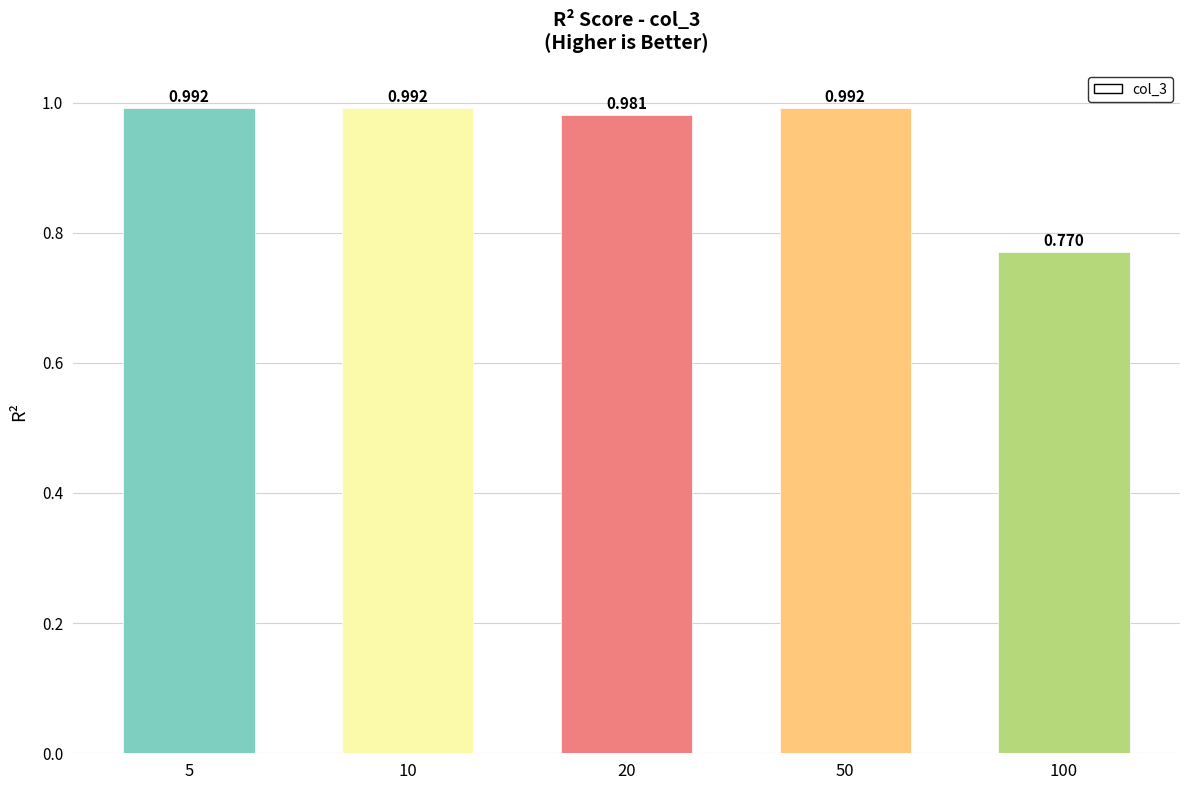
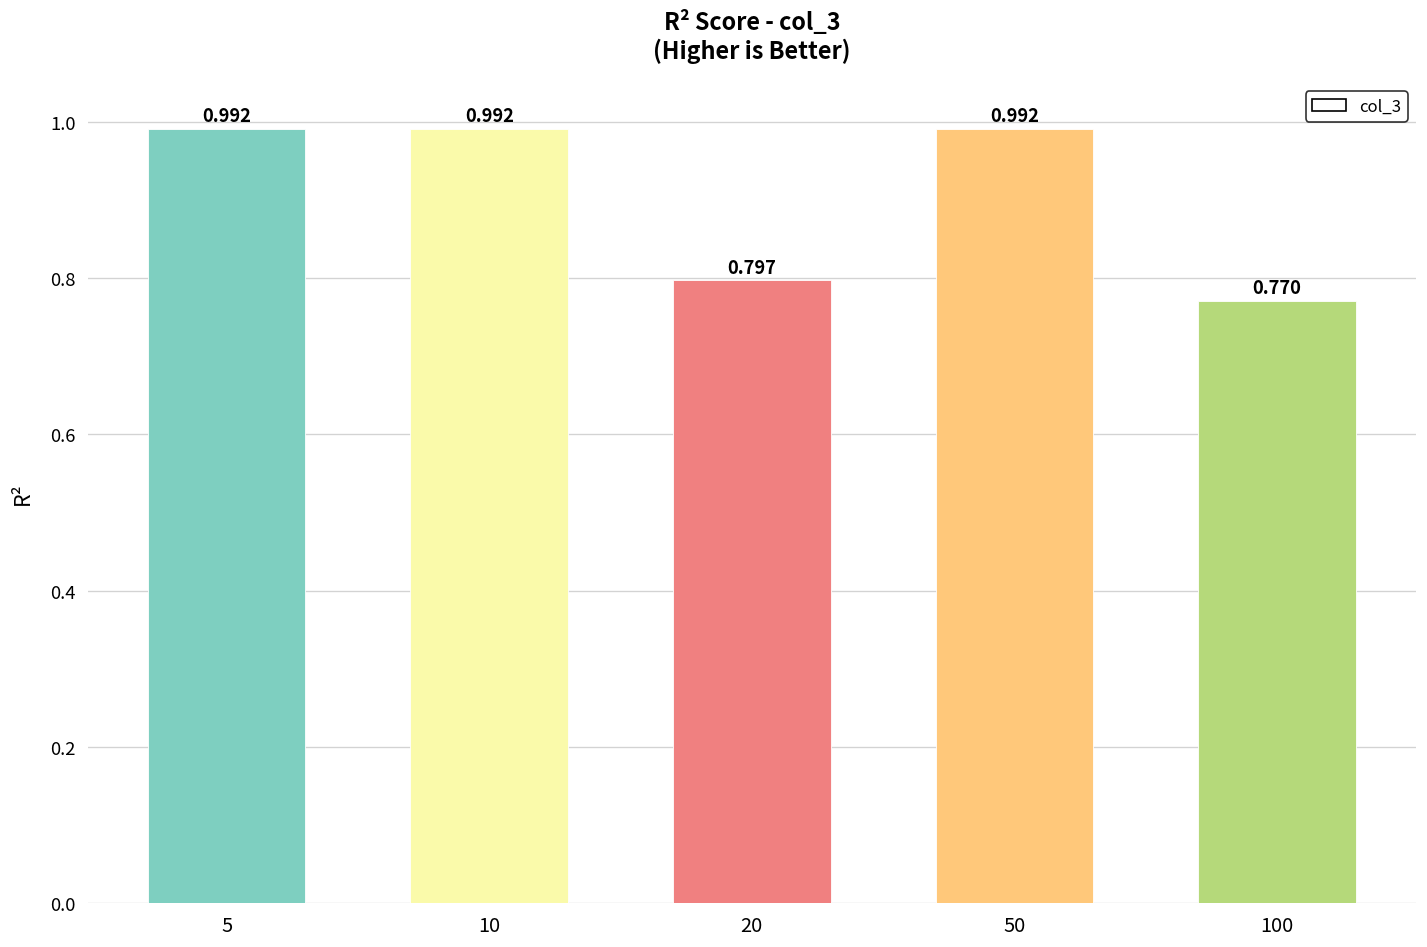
20: 0.981 -> 0.797
